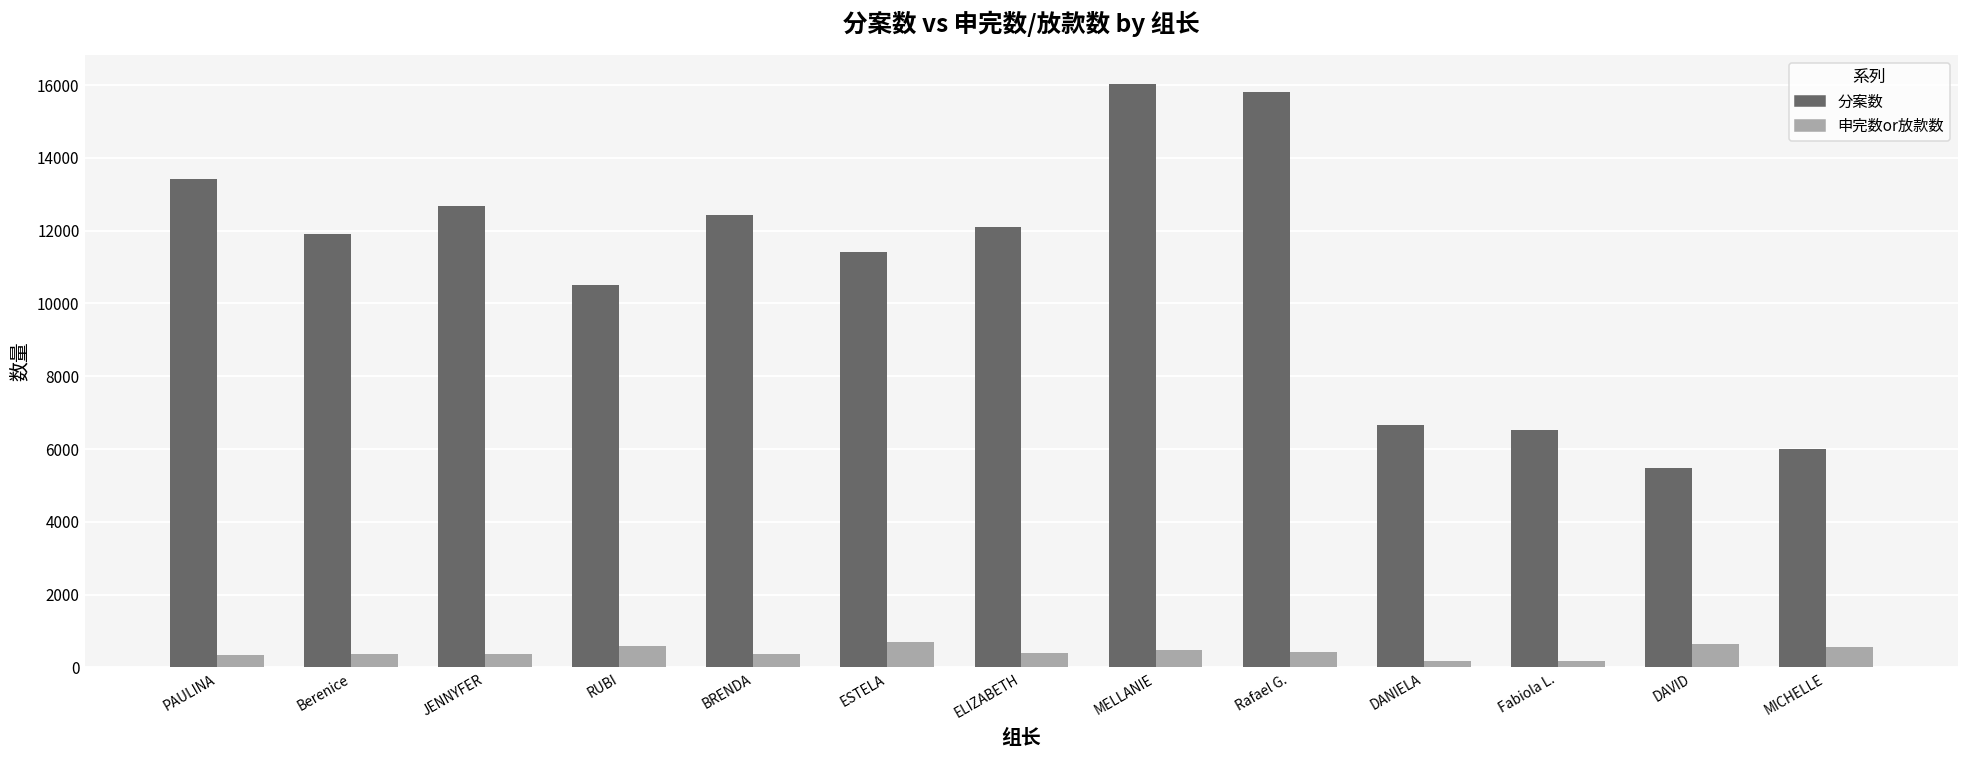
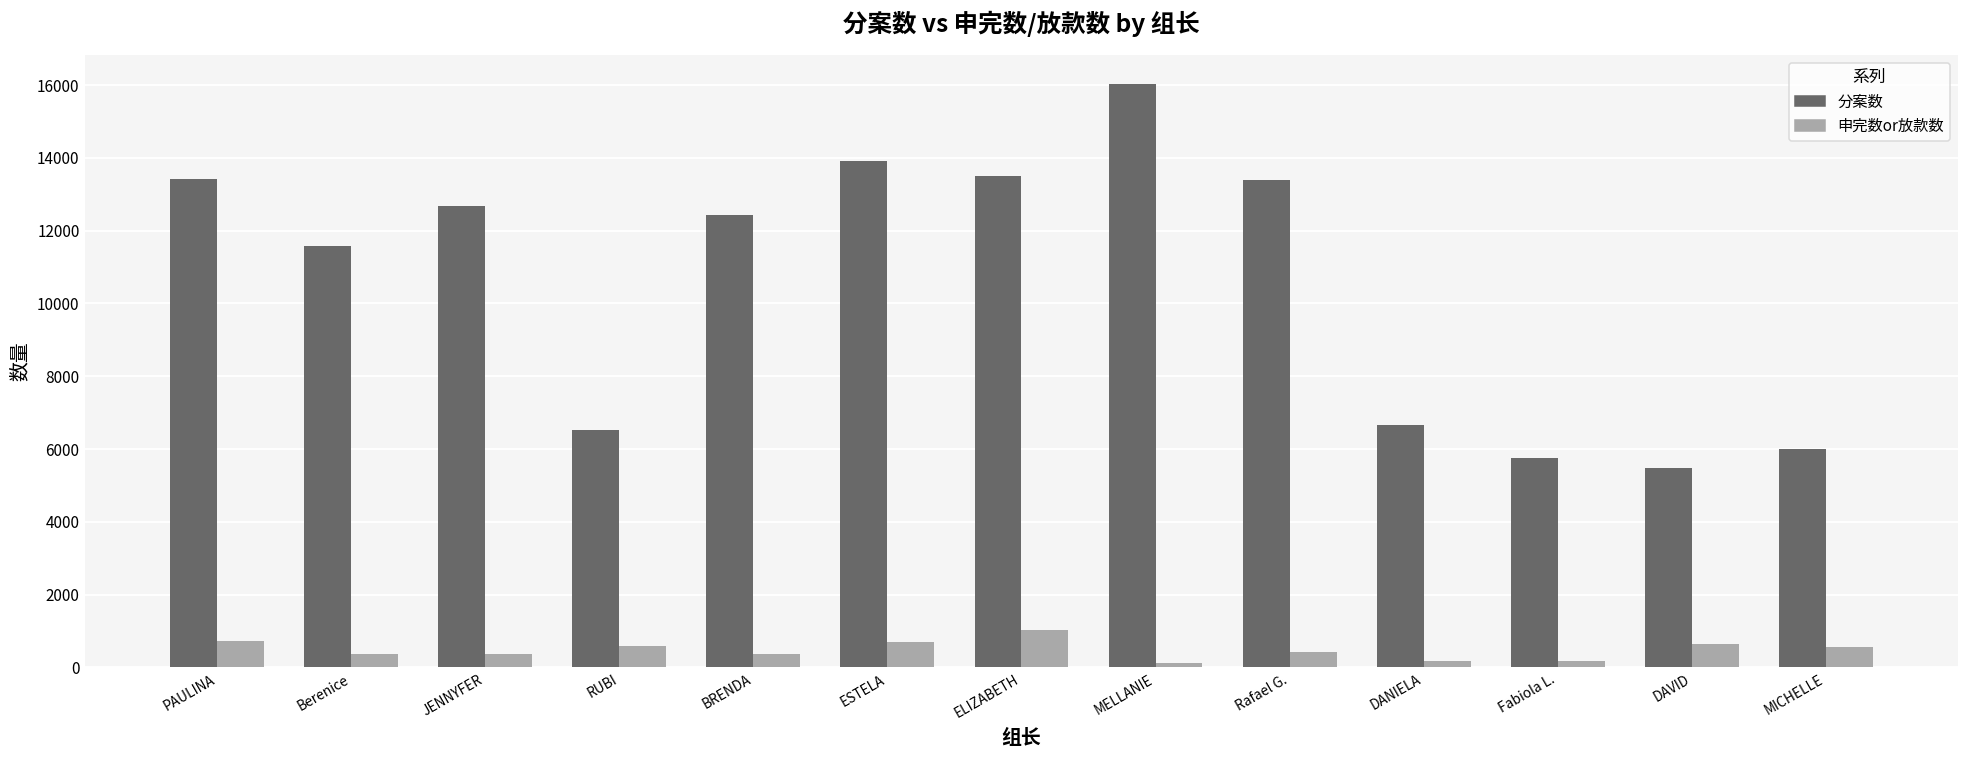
申完数or放款数, PAULINA: 300 -> 700
分案数, Berenice: 11900 -> 11600
分案数, RUBI: 10500 -> 6500
分案数, ESTELA: 11400 -> 13900
分案数, ELIZABETH: 12100 -> 13500
申完数or放款数, ELIZABETH: 400 -> 1000
申完数or放款数, MELLANIE: 500 -> 100
分案数, Rafael G.: 15800 -> 13400
分案数, Fabiola L.: 6500 -> 5800
